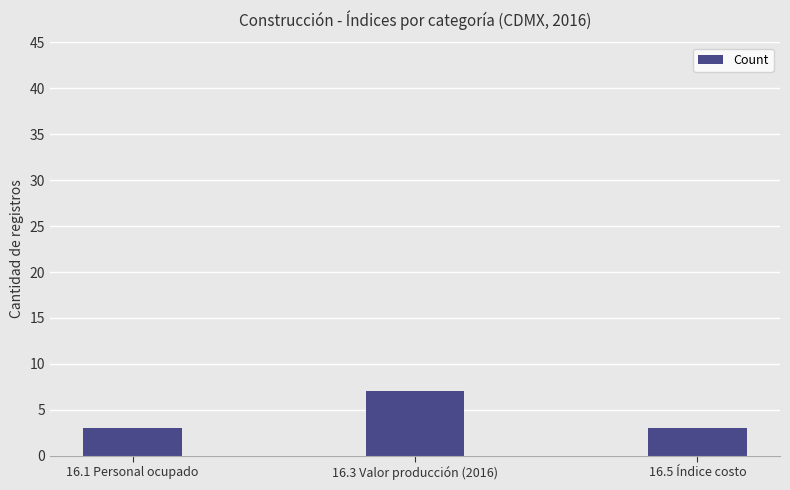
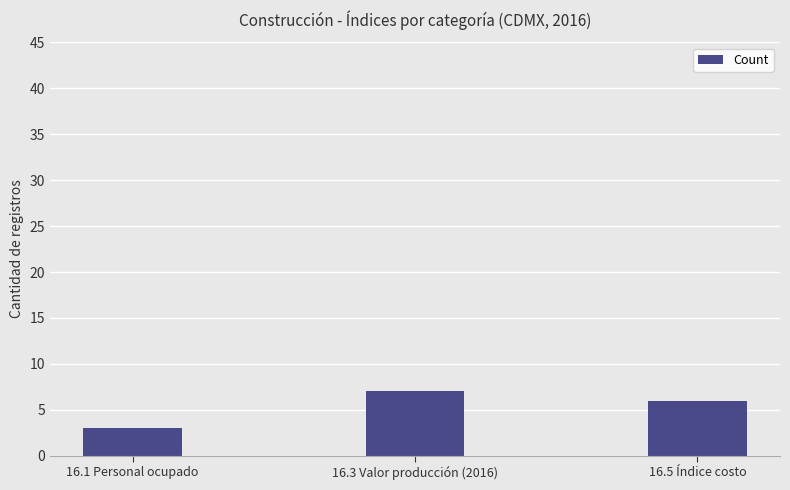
16.5 Índice costo: 3 -> 6
